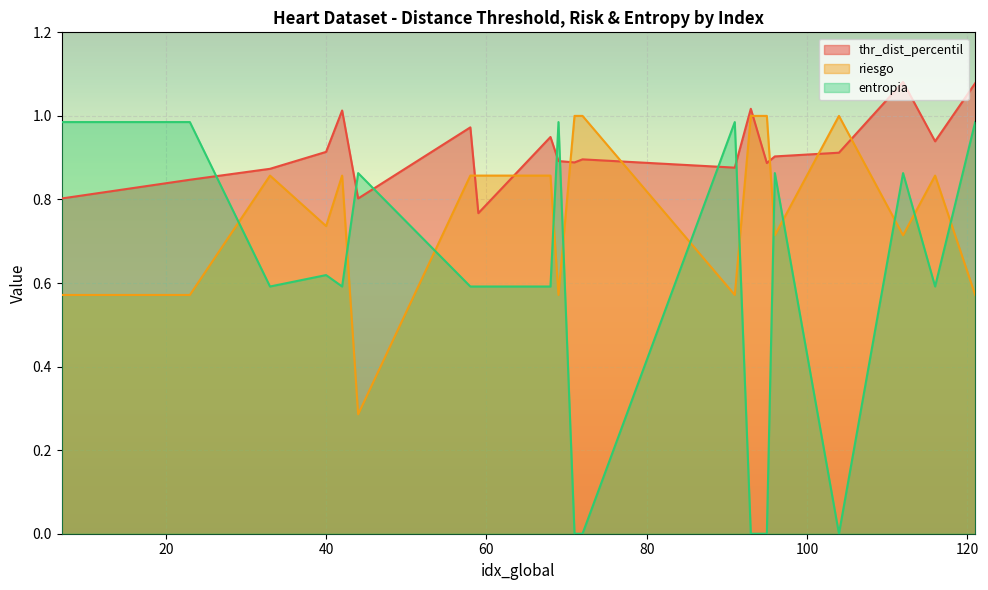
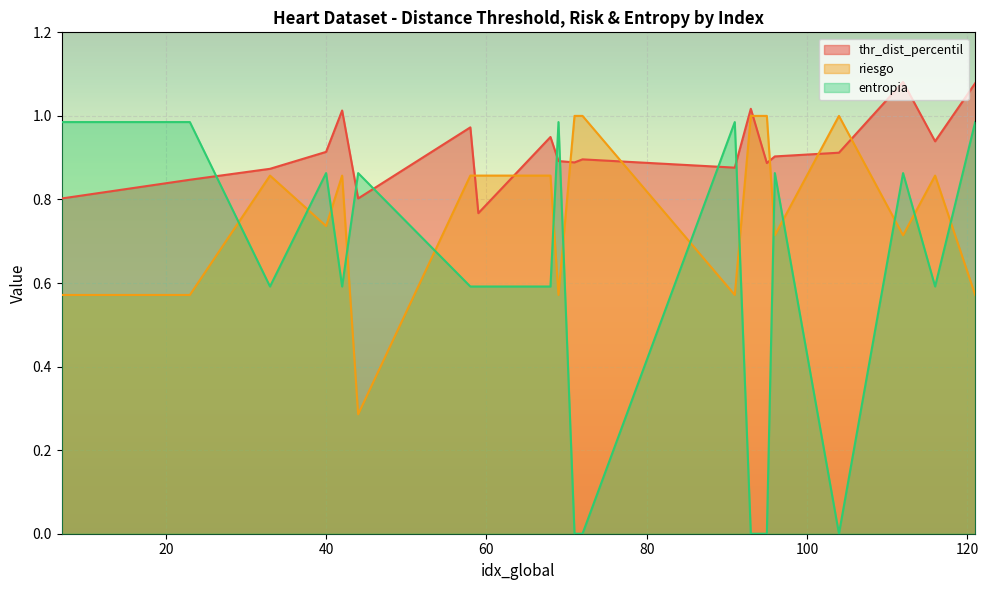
entropia, 40: 0.62 -> 0.86
